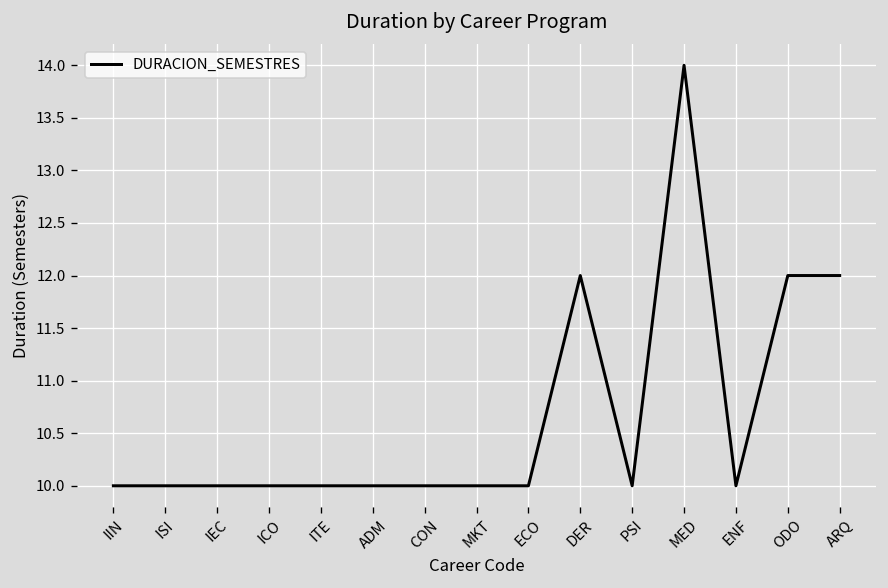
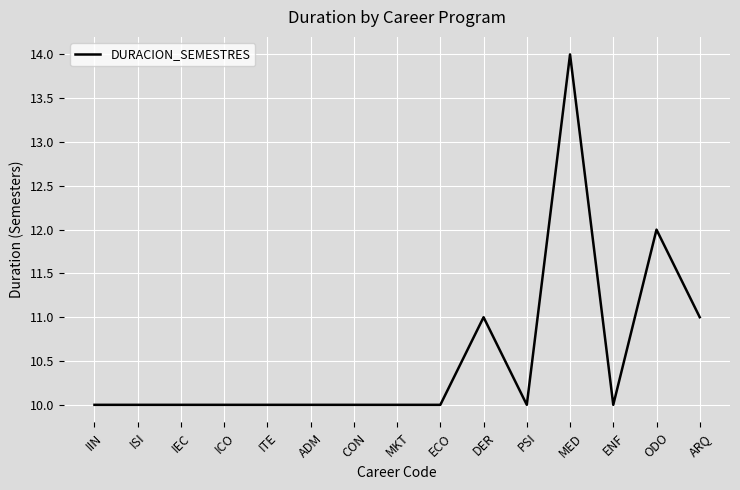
DER: 12 -> 11
ARQ: 12 -> 11
